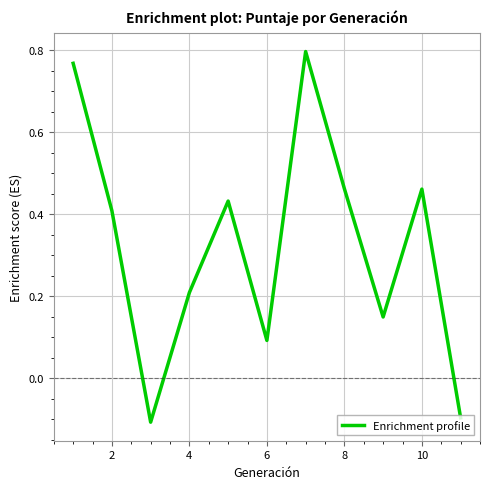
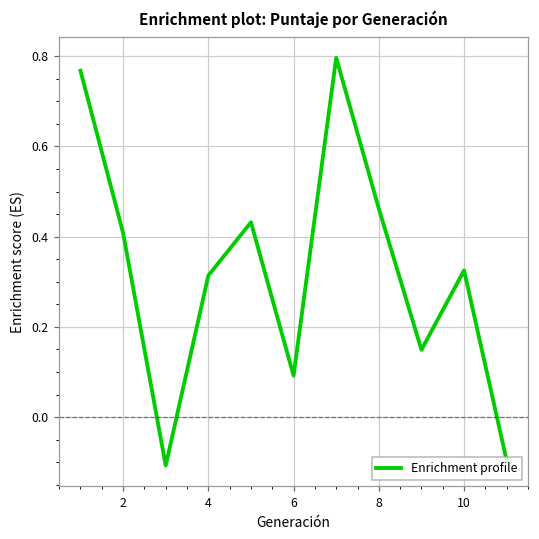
4: 0.21 -> 0.31
10: 0.46 -> 0.33
